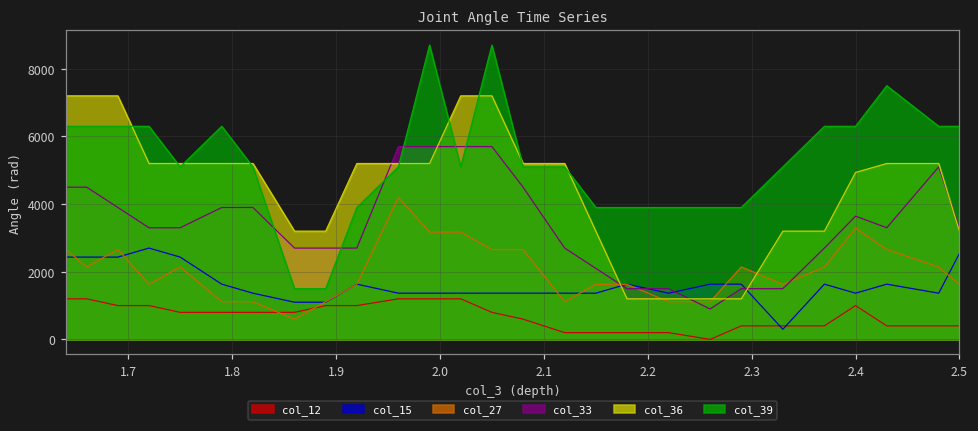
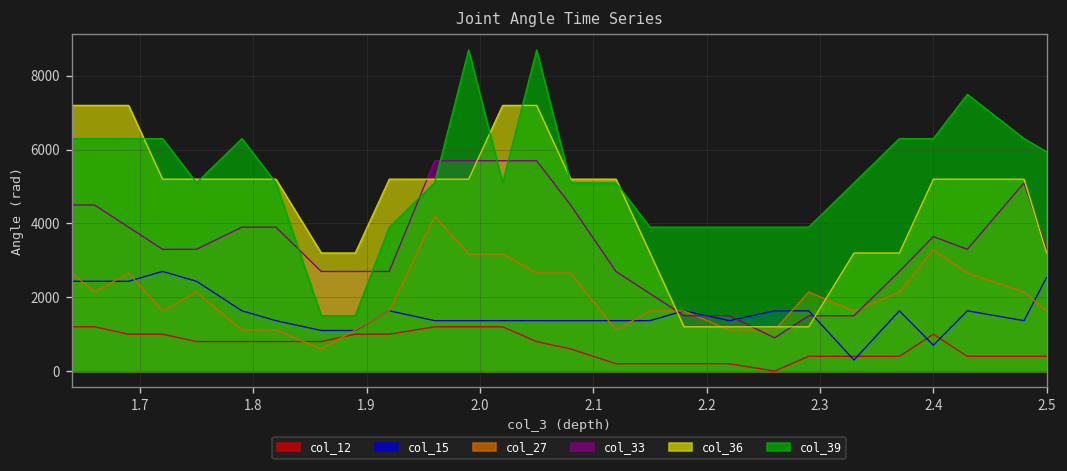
col_15, 2.4: 1400 -> 700
col_36, 2.4: 4900 -> 5200
col_39, 2.5: 6300 -> 5900
